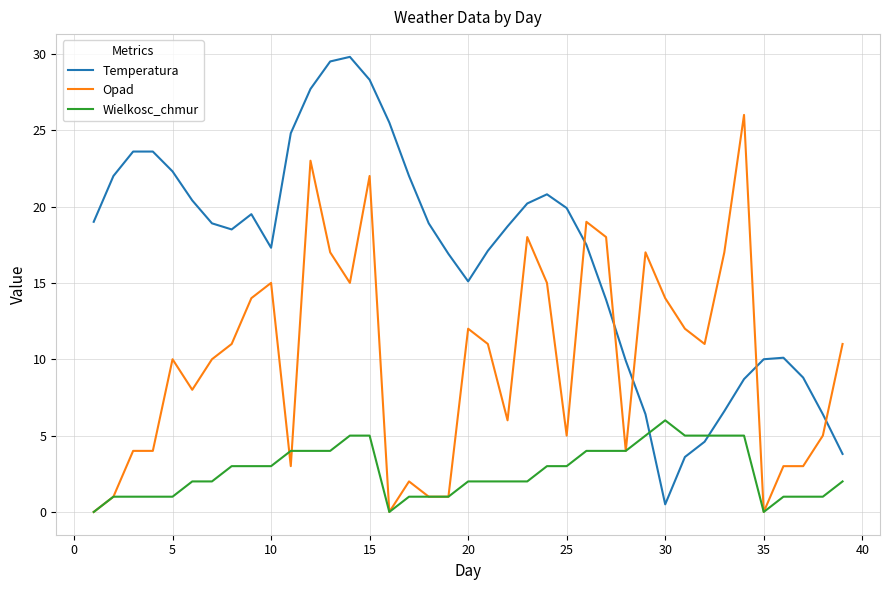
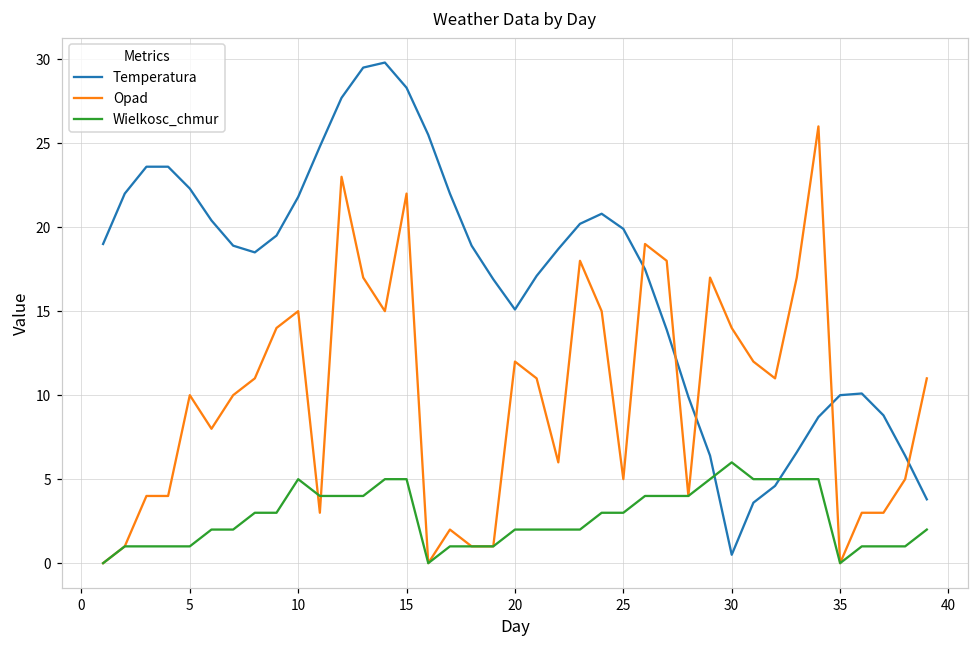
Temperatura, 10: 17.3 -> 21.8
Wielkosc_chmur, 10: 3 -> 5
